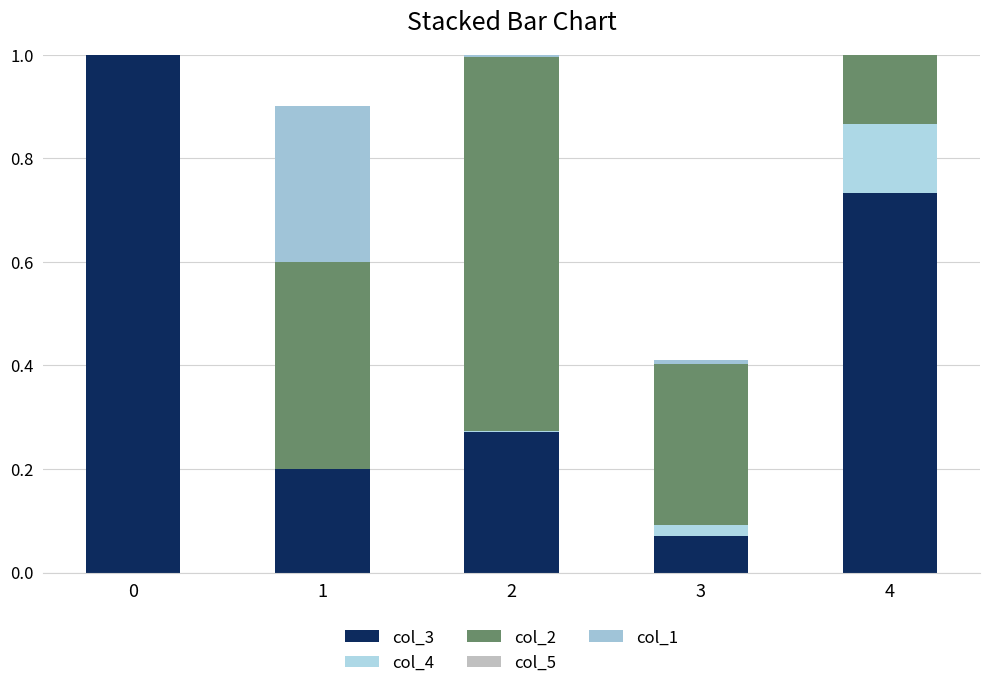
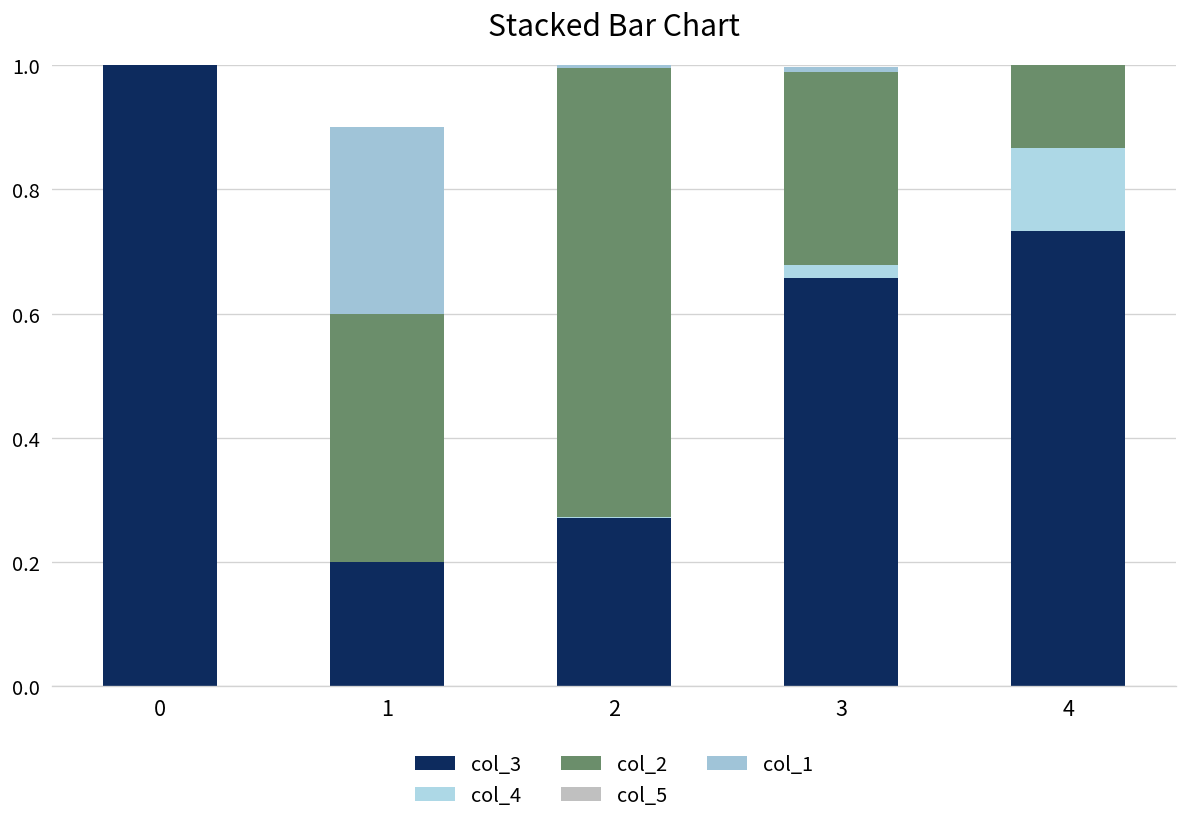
col_3, 3: 0.07 -> 0.66
